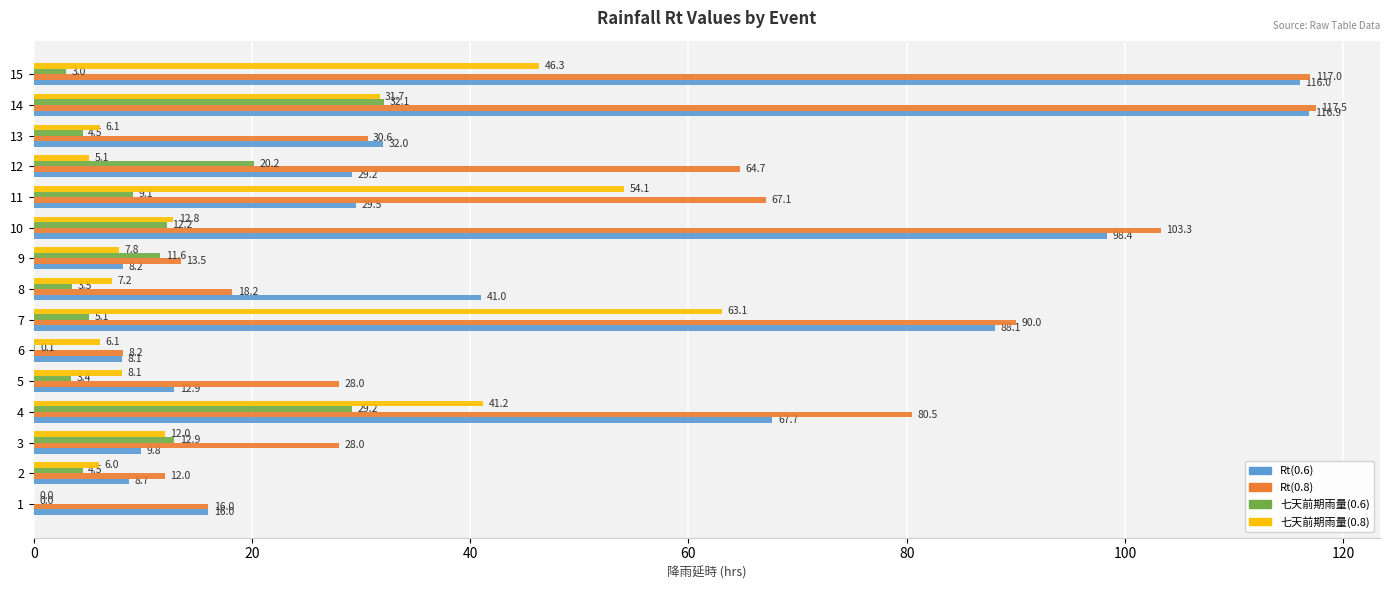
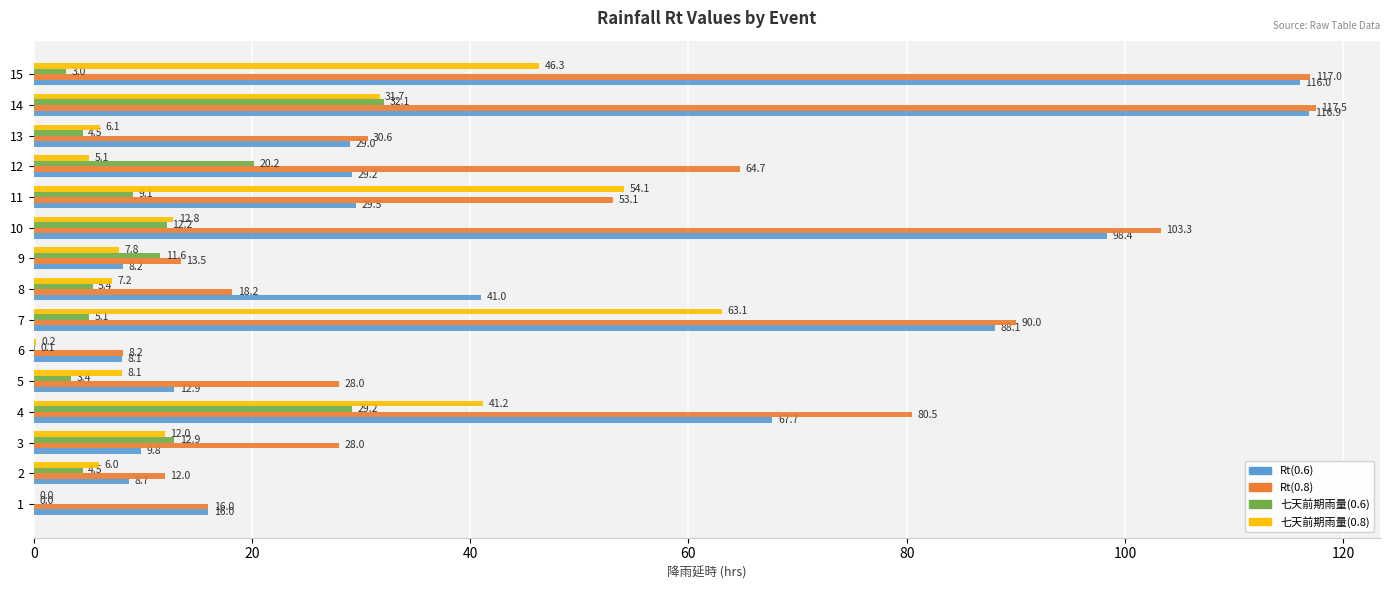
Rt(0.6), 13: 32.0 -> 29.0
Rt(0.8), 11: 67.1 -> 53.1
七天前期雨量(0.6), 8: 3.5 -> 5.4
七天前期雨量(0.8), 6: 6.1 -> 0.2
